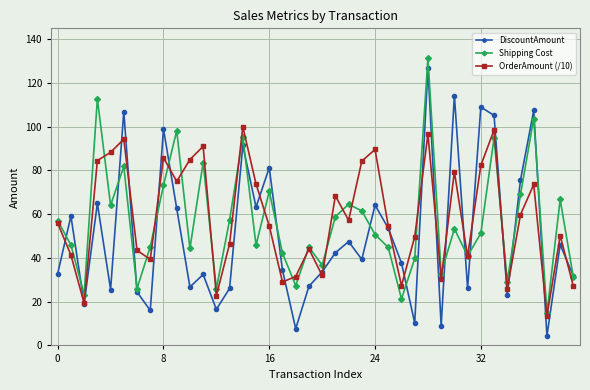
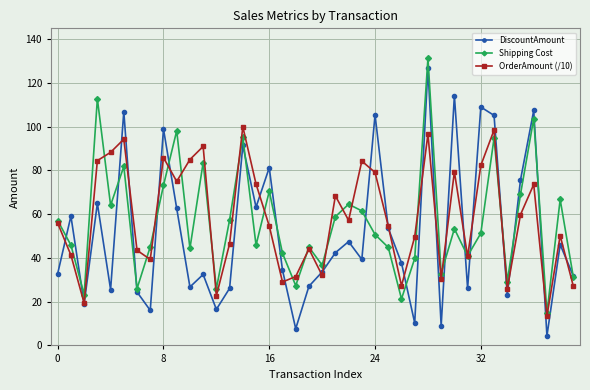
DiscountAmount, 24: 64 -> 105
OrderAmount (/10), 24: 90 -> 79
